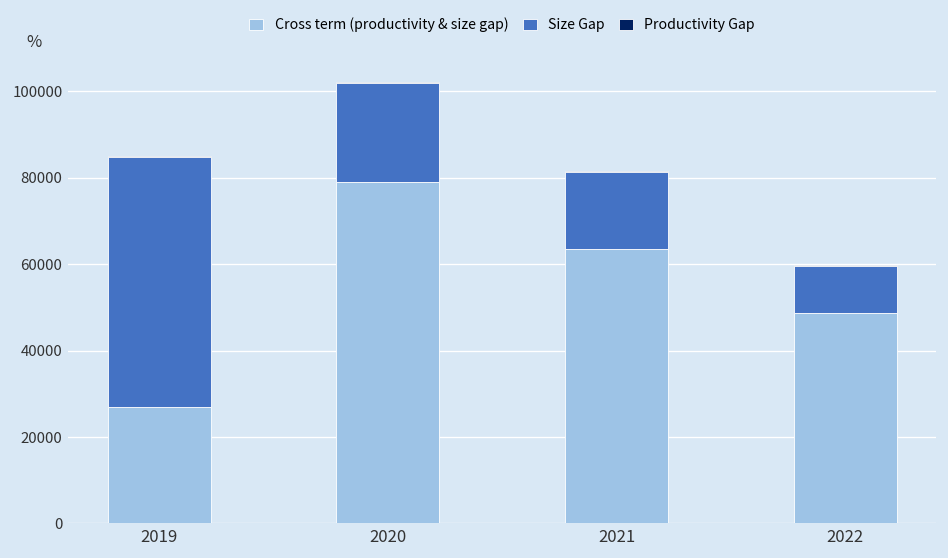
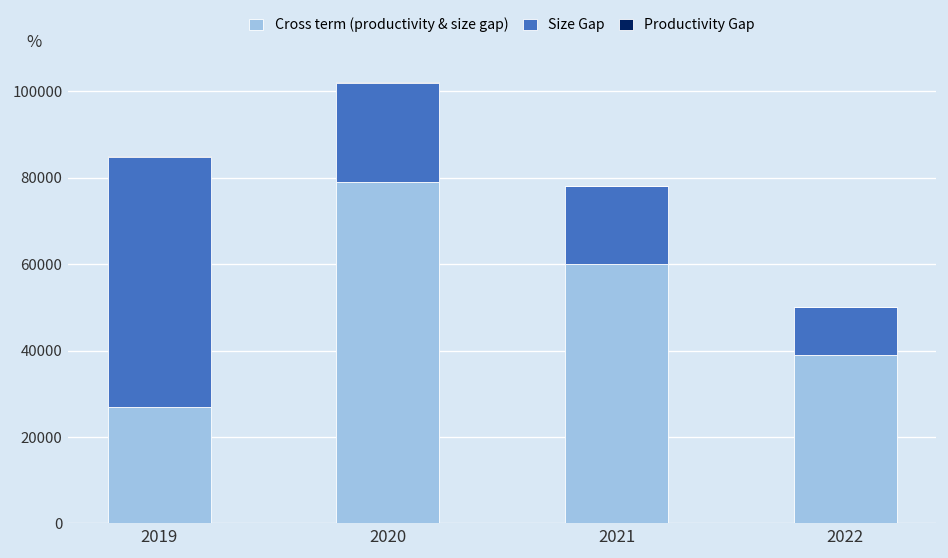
Cross term (productivity & size gap), 2021: 63000 -> 60000
Cross term (productivity & size gap), 2022: 49000 -> 39000
